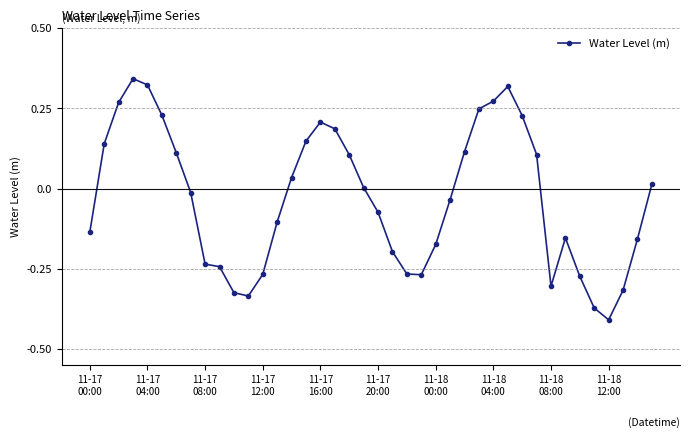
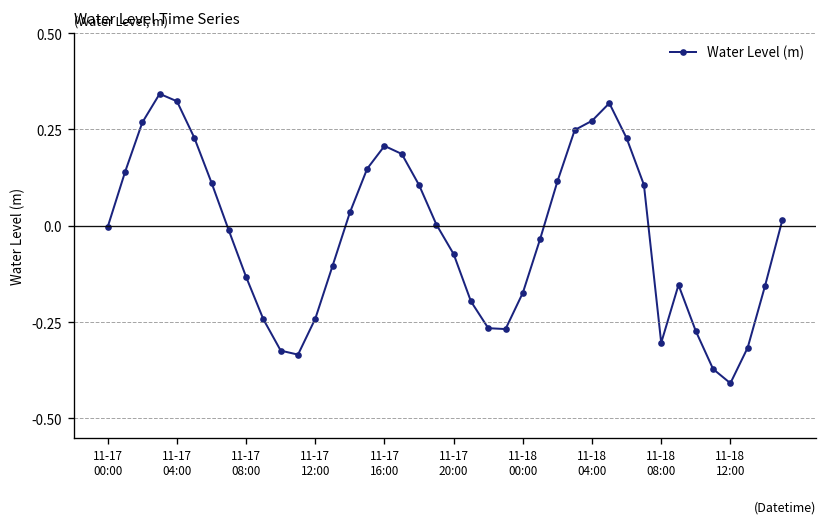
11-17 00:00: -0.14 -> 0.00
11-17 08:00: -0.24 -> -0.13
11-17 12:00: -0.27 -> -0.24
